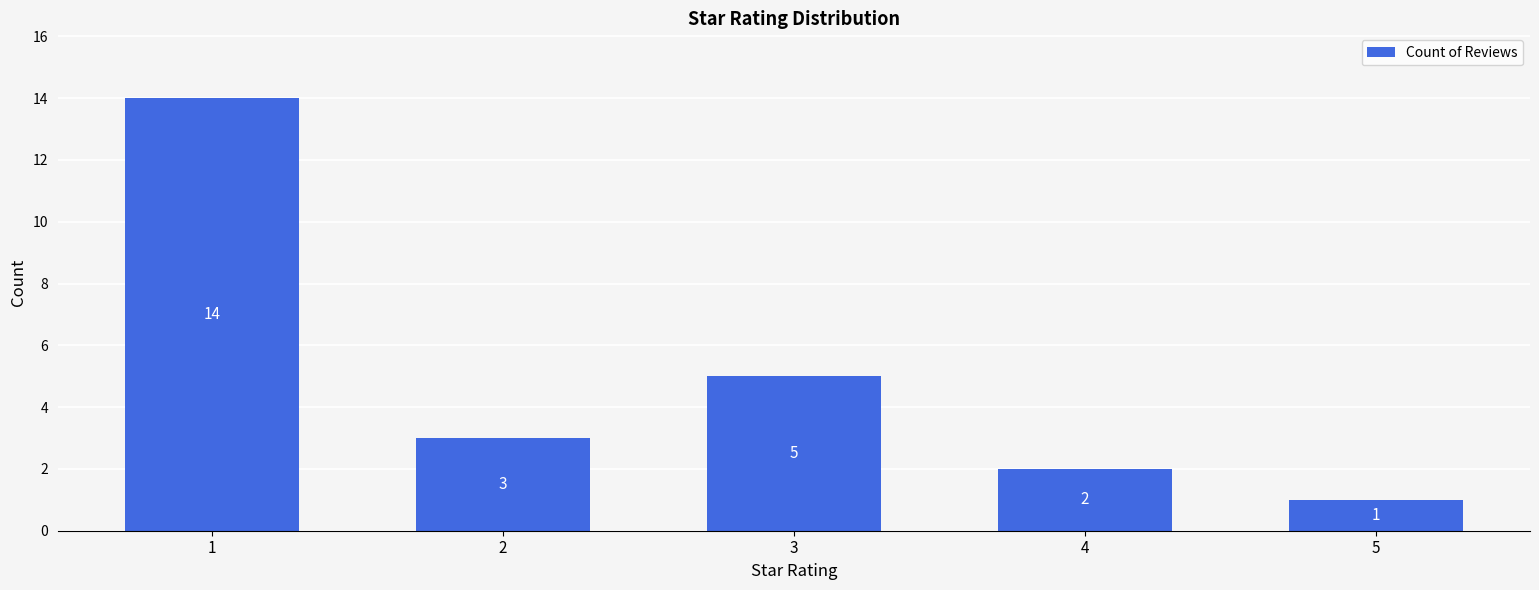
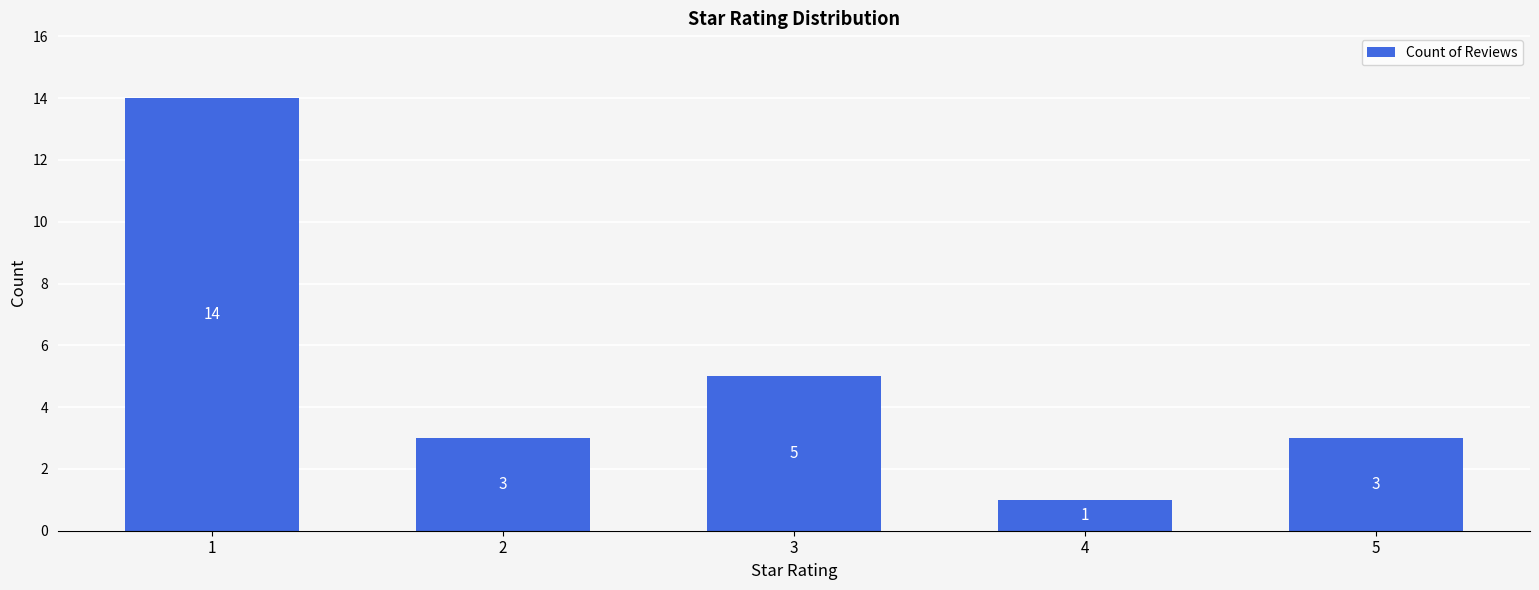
4: 2 -> 1
5: 1 -> 3
